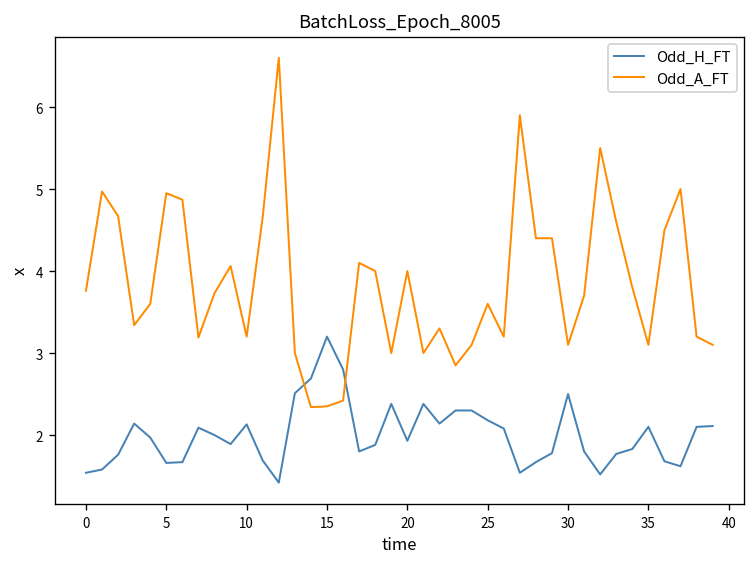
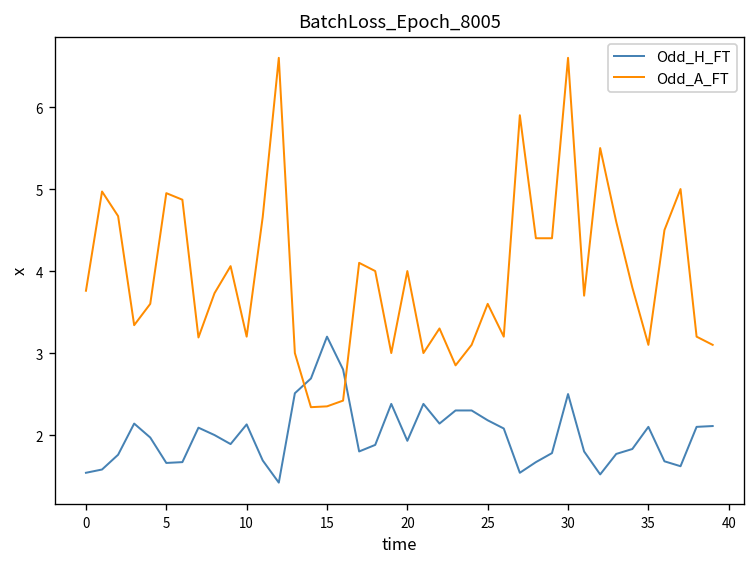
Odd_A_FT, 30: 3.1 -> 6.6
